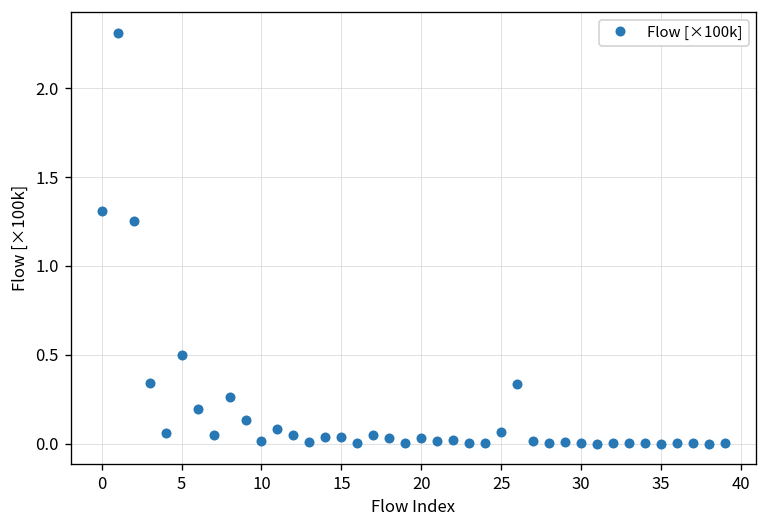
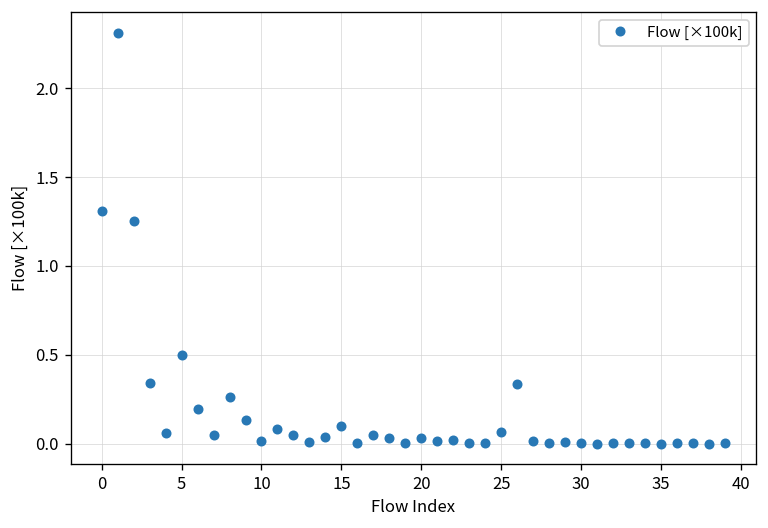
15: 0.04 -> 0.10
